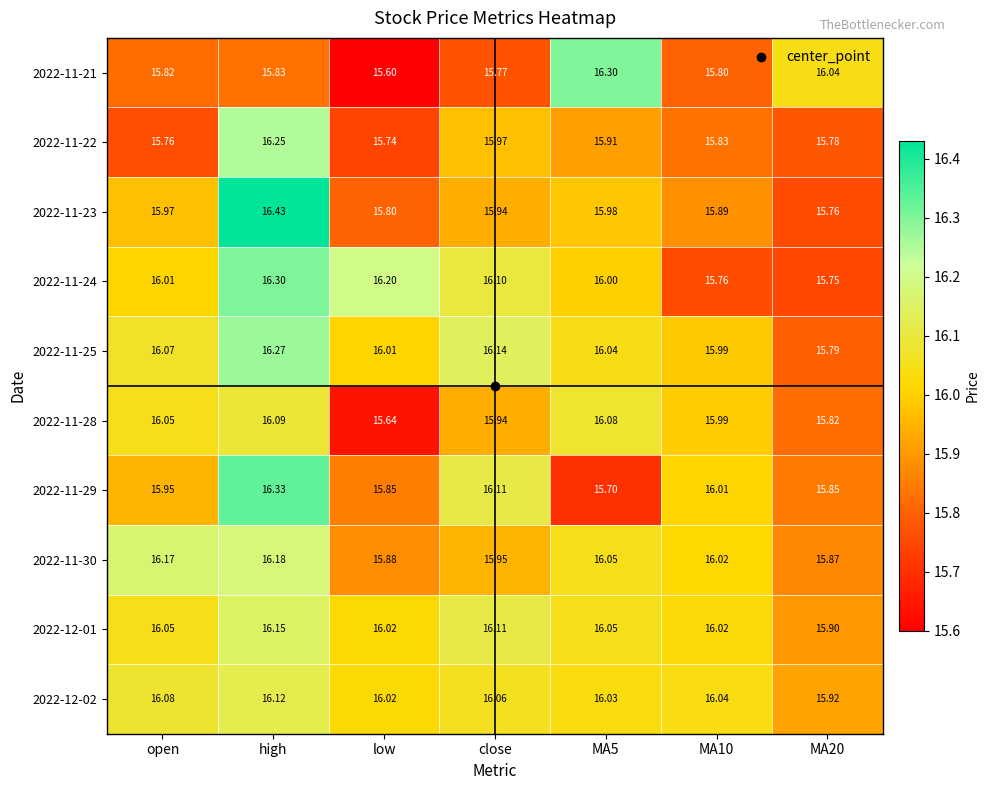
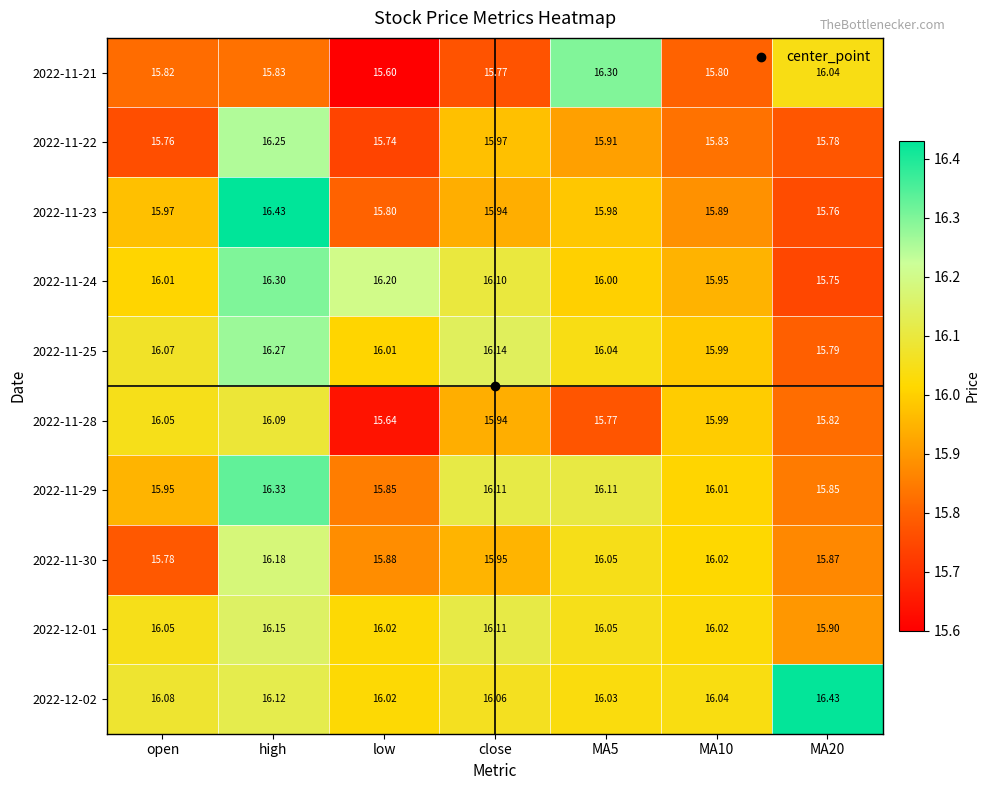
2022-11-24, MA10: 15.76 -> 15.95
2022-11-28, MA5: 16.08 -> 15.77
2022-11-29, MA5: 15.70 -> 16.11
2022-11-30, open: 16.17 -> 15.78
2022-12-02, MA20: 15.92 -> 16.43
